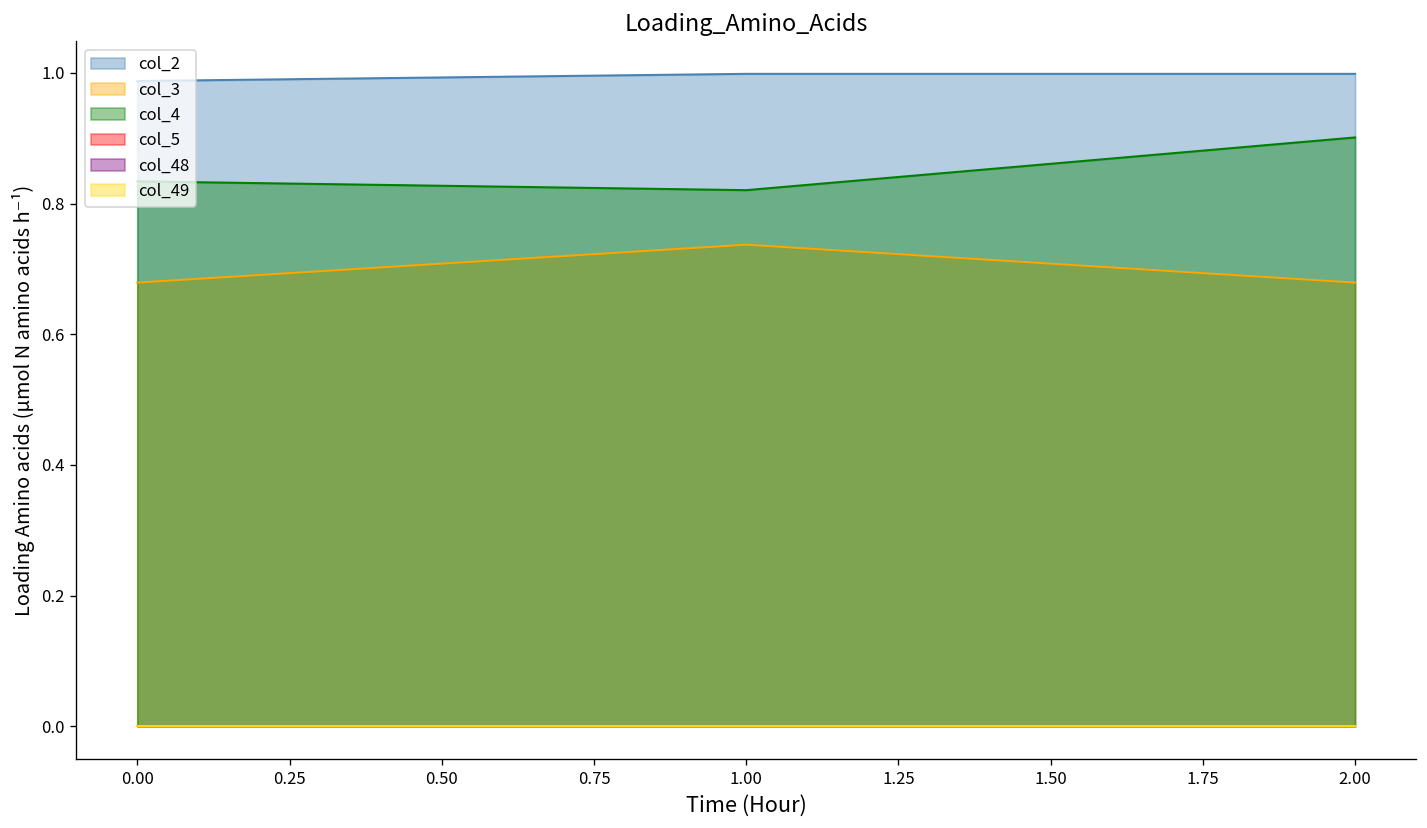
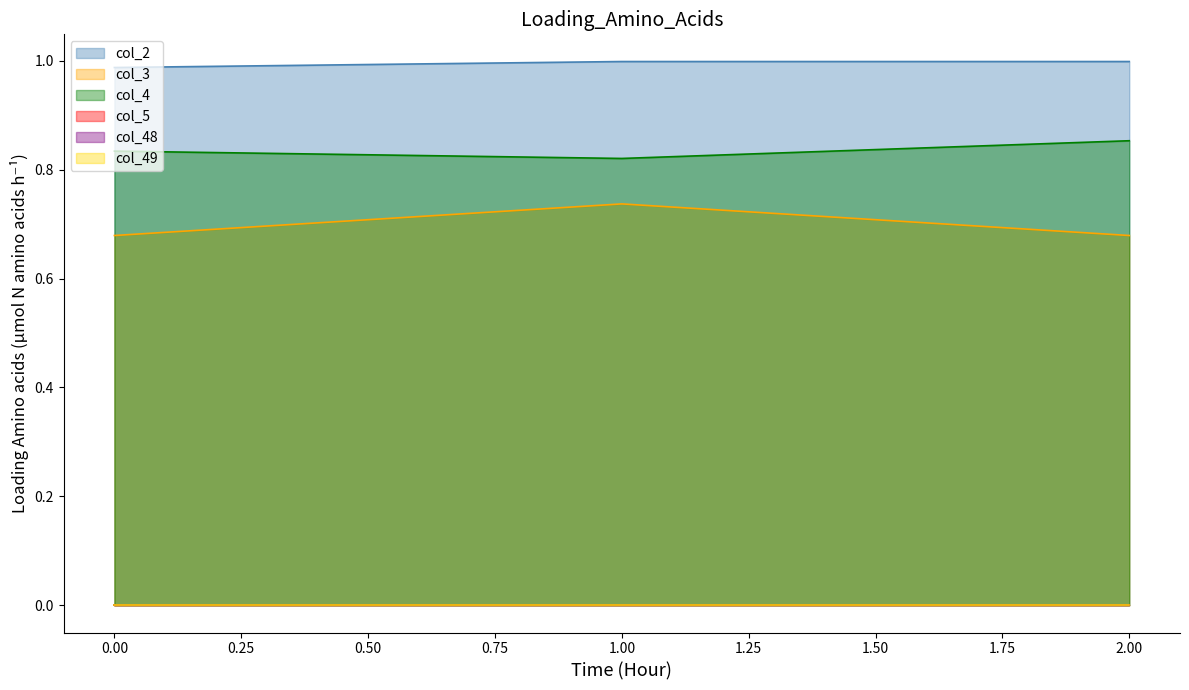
col_4, 2.00: 0.90 -> 0.85
